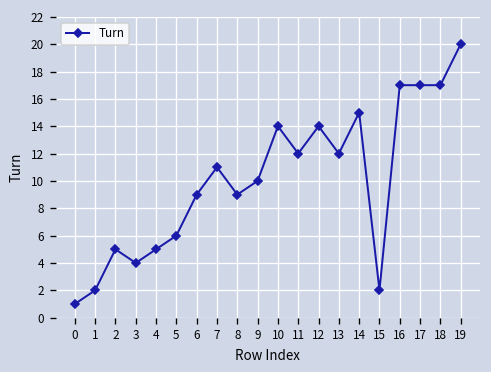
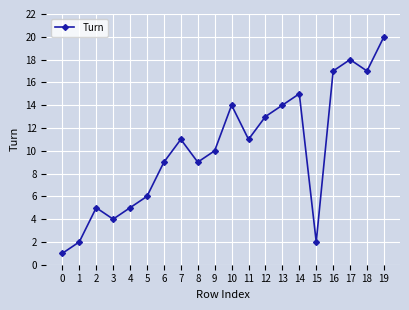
11: 12 -> 11
12: 14 -> 13
13: 12 -> 14
17: 17 -> 18
